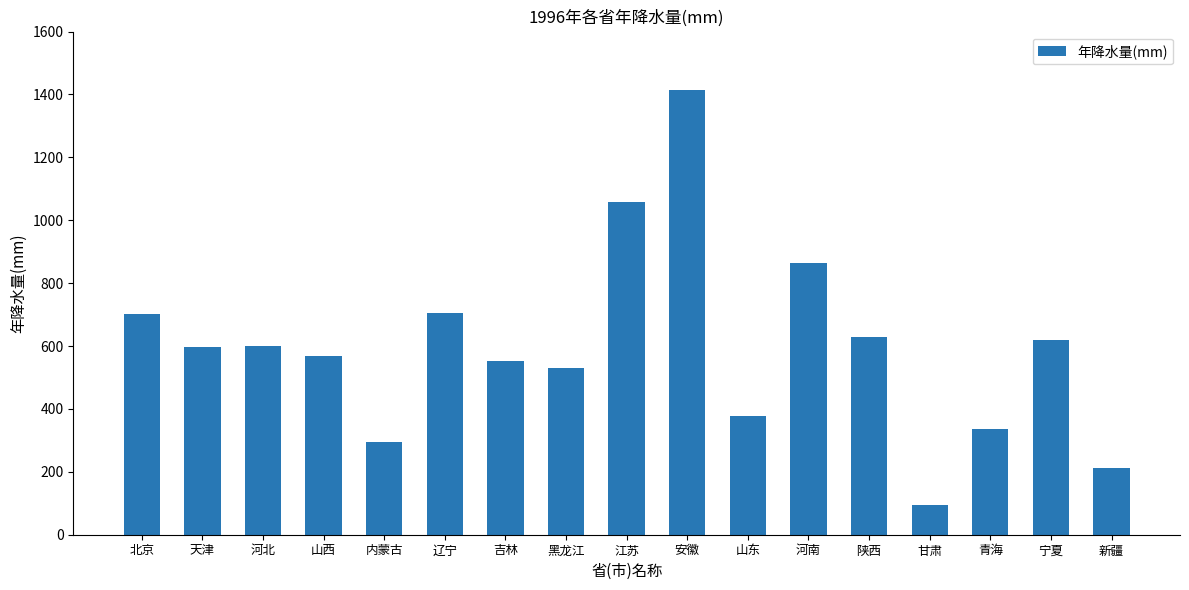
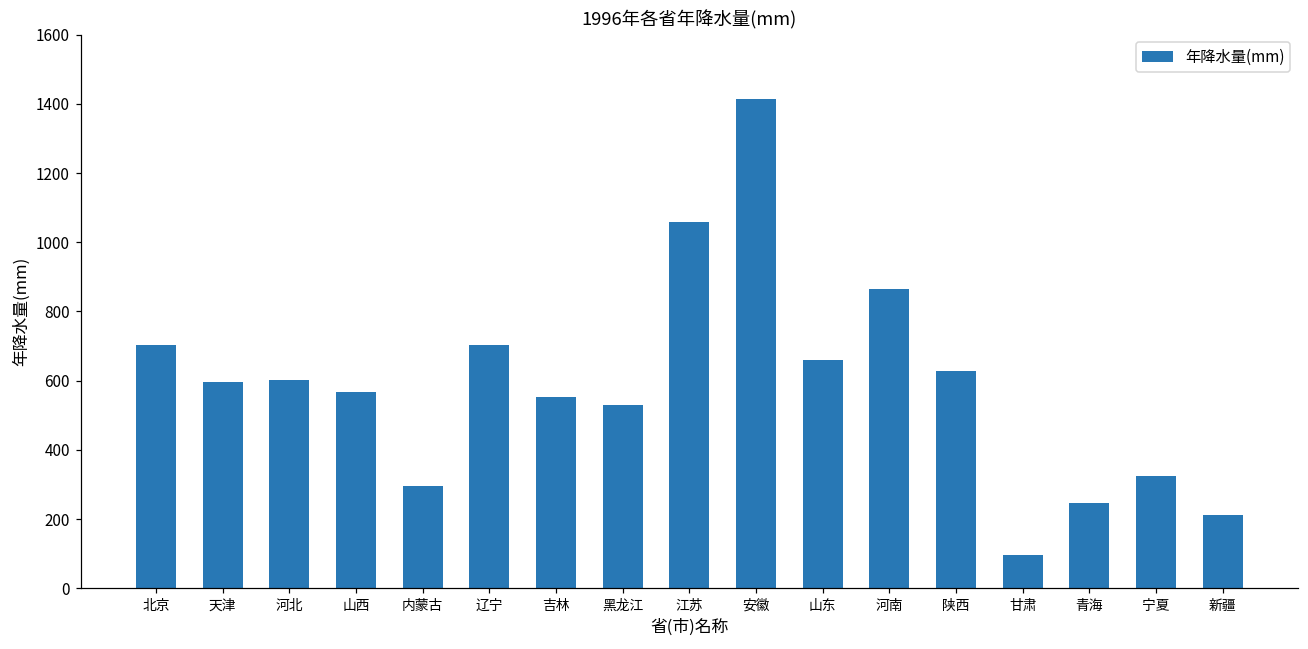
山东: 380 -> 660
青海: 340 -> 250
宁夏: 620 -> 330
